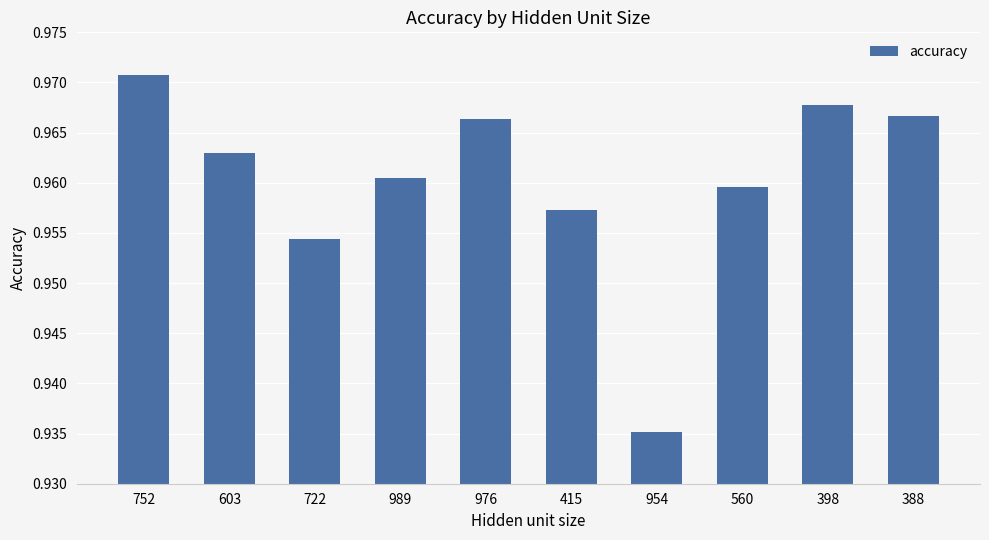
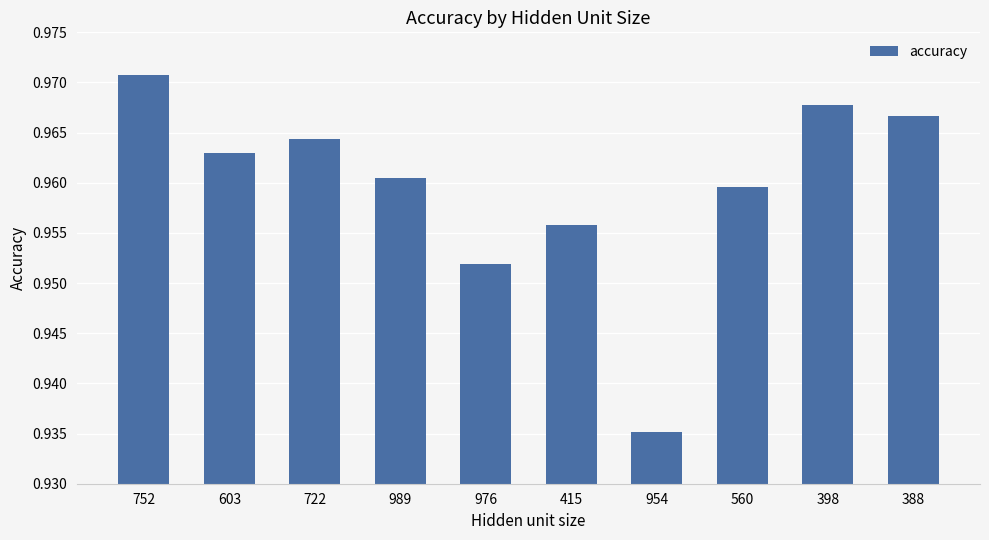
722: 0.9544 -> 0.9644
976: 0.9664 -> 0.9519
415: 0.9573 -> 0.9558
